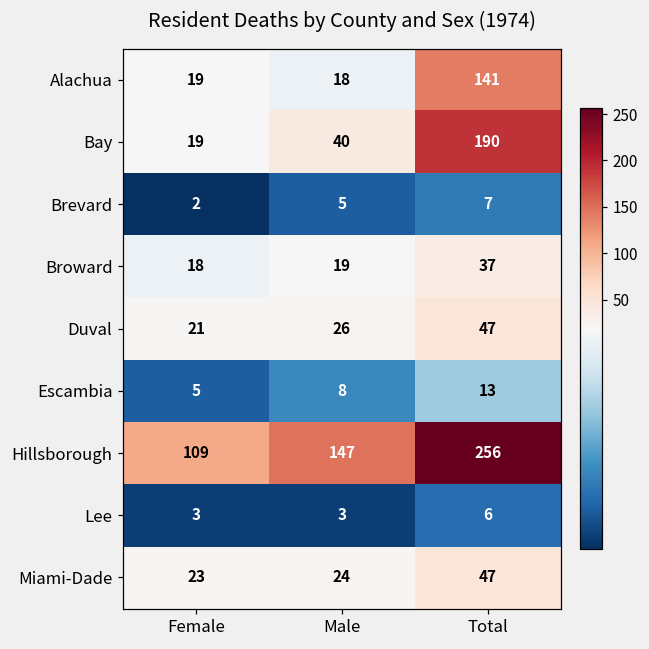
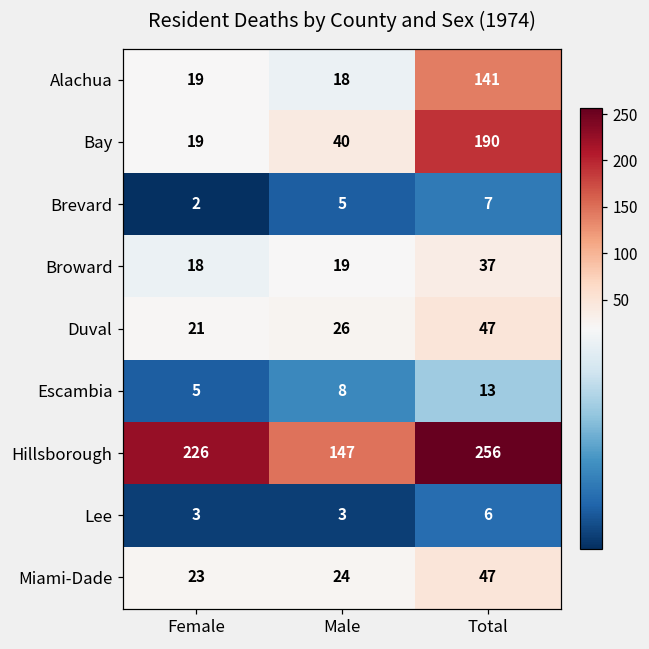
Hillsborough, Female: 109 -> 226
